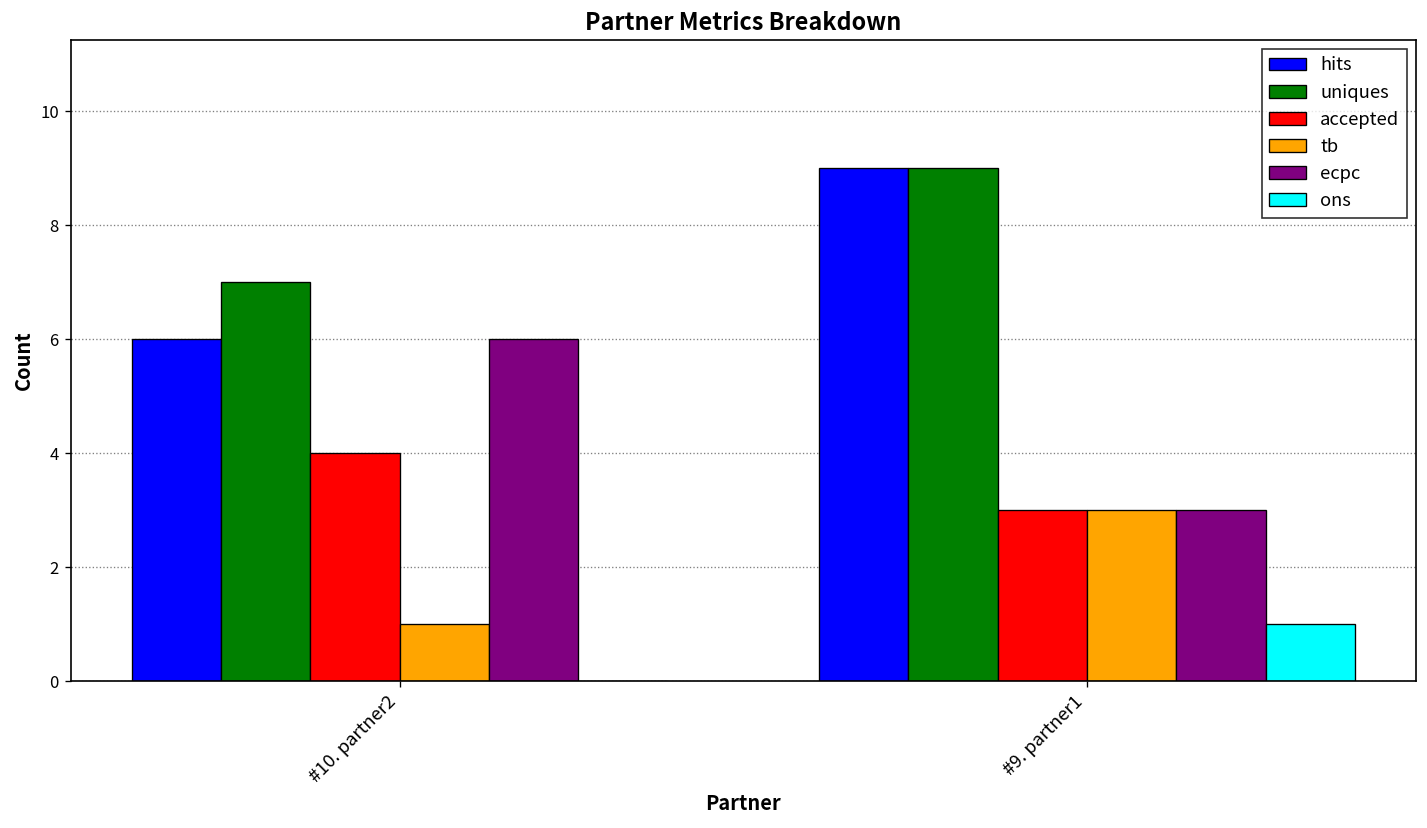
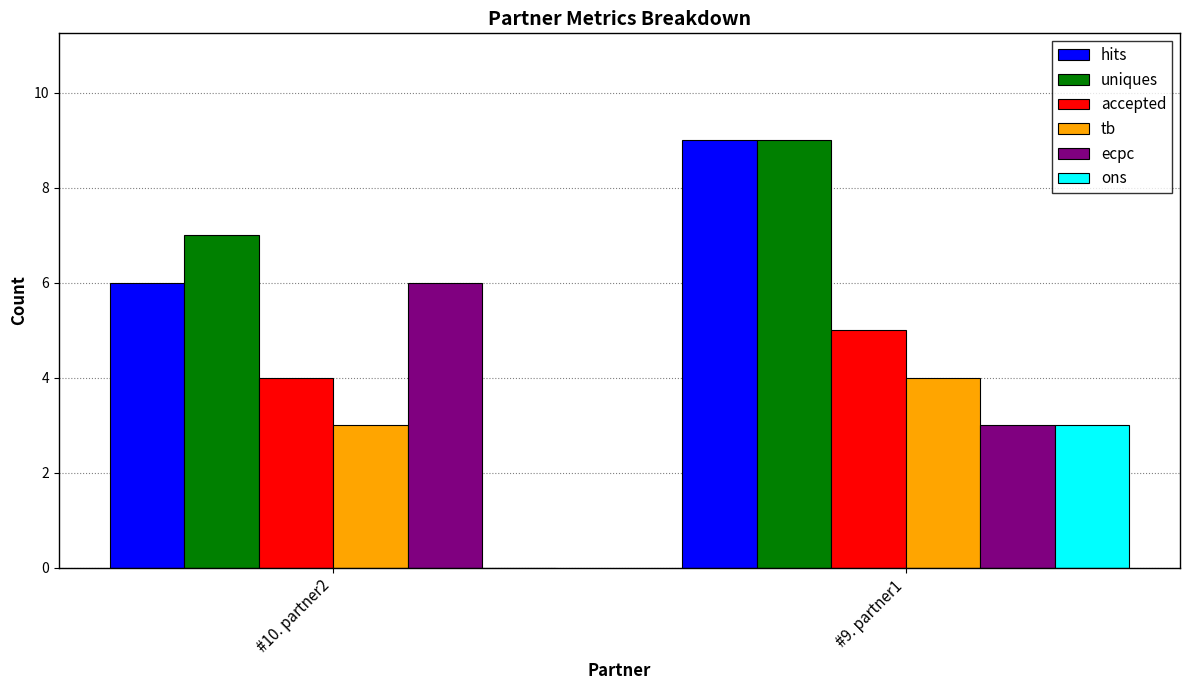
tb, #10. partner2: 1 -> 3
accepted, #9. partner1: 3 -> 5
tb, #9. partner1: 3 -> 4
ons, #9. partner1: 1 -> 3
